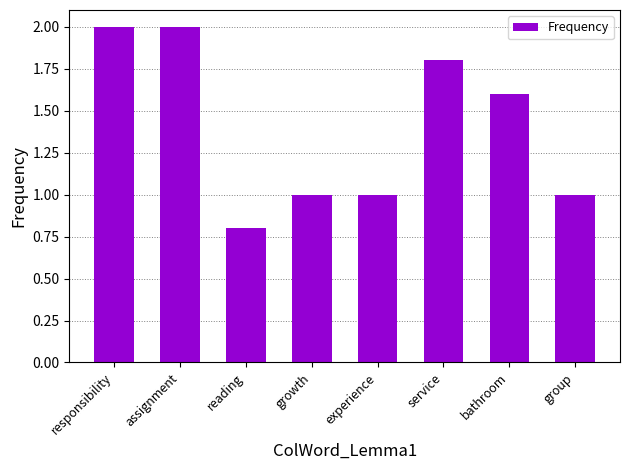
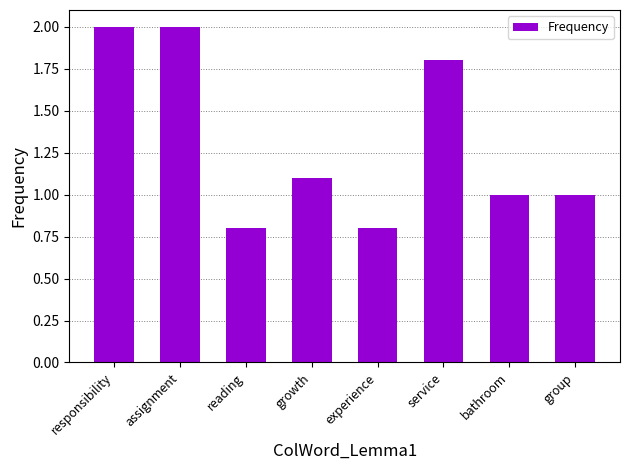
growth: 1.0 -> 1.1
experience: 1.0 -> 0.8
bathroom: 1.6 -> 1.0
